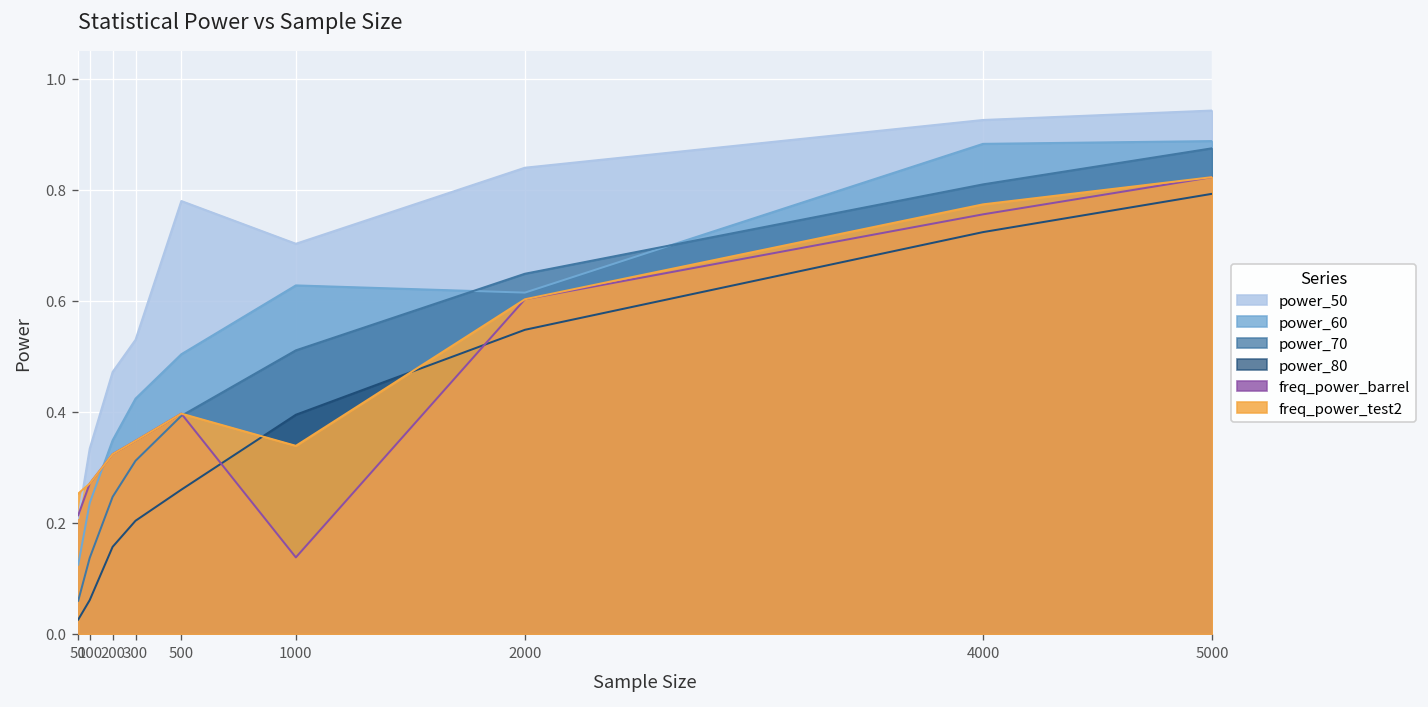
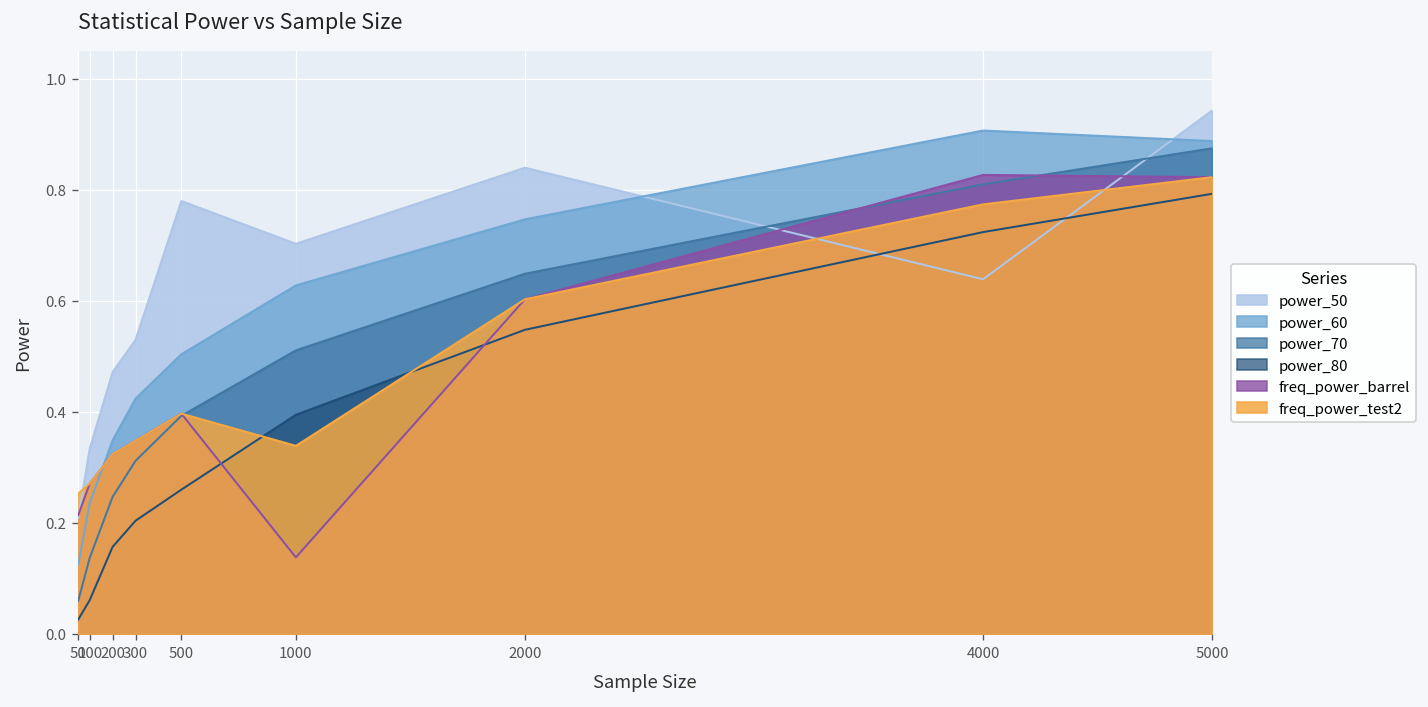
power_60, 2000: 0.62 -> 0.75
power_50, 4000: 0.93 -> 0.64
power_60, 4000: 0.88 -> 0.91
freq_power_barrel, 4000: 0.76 -> 0.83
